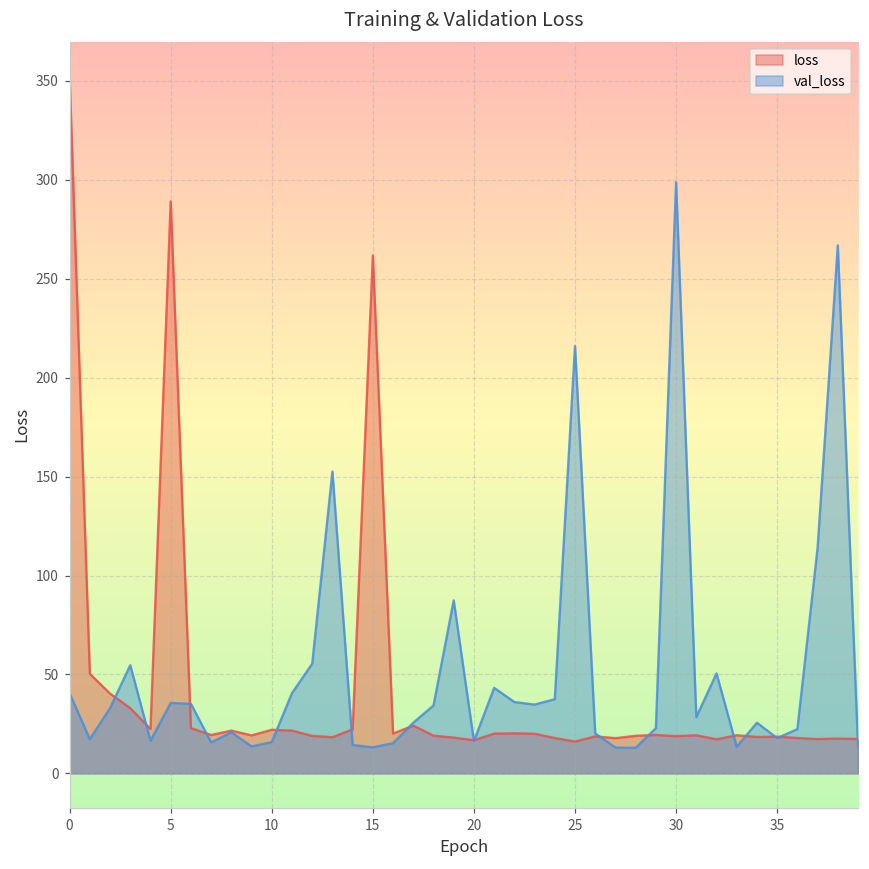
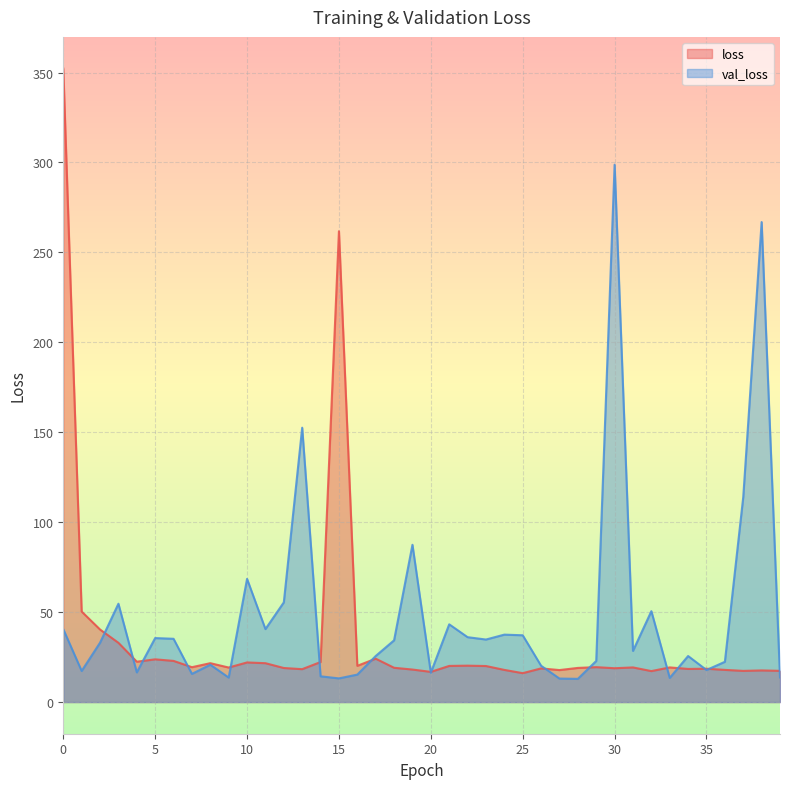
loss, 5: 289 -> 24
val_loss, 10: 16 -> 68
val_loss, 25: 216 -> 37
